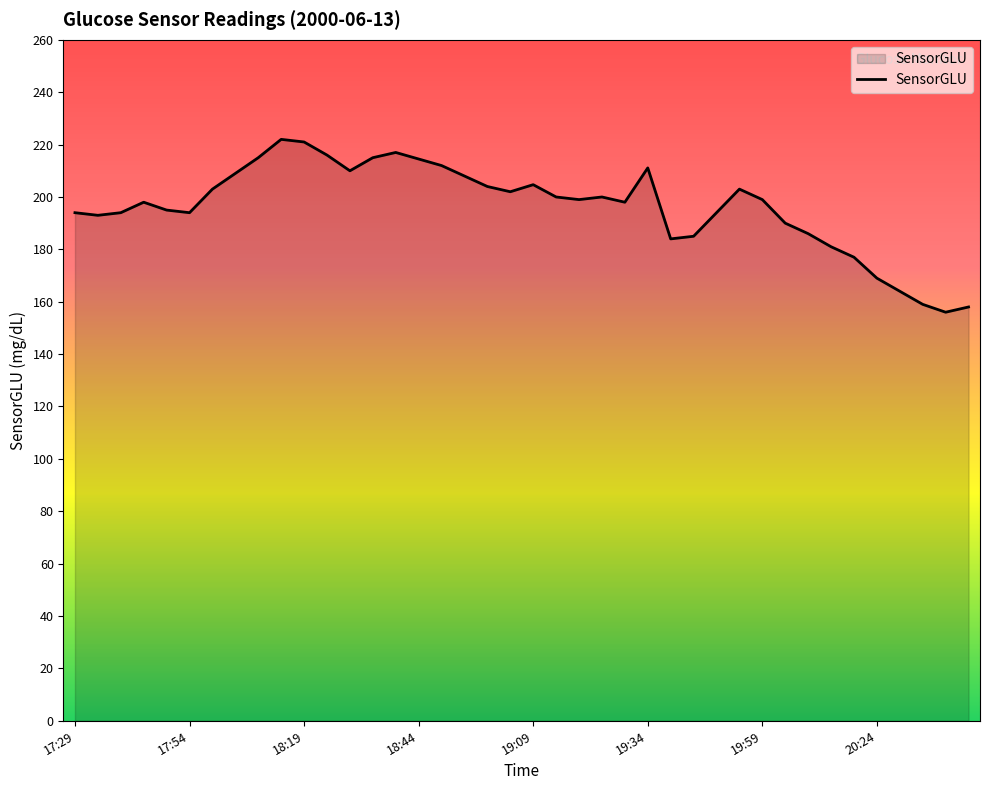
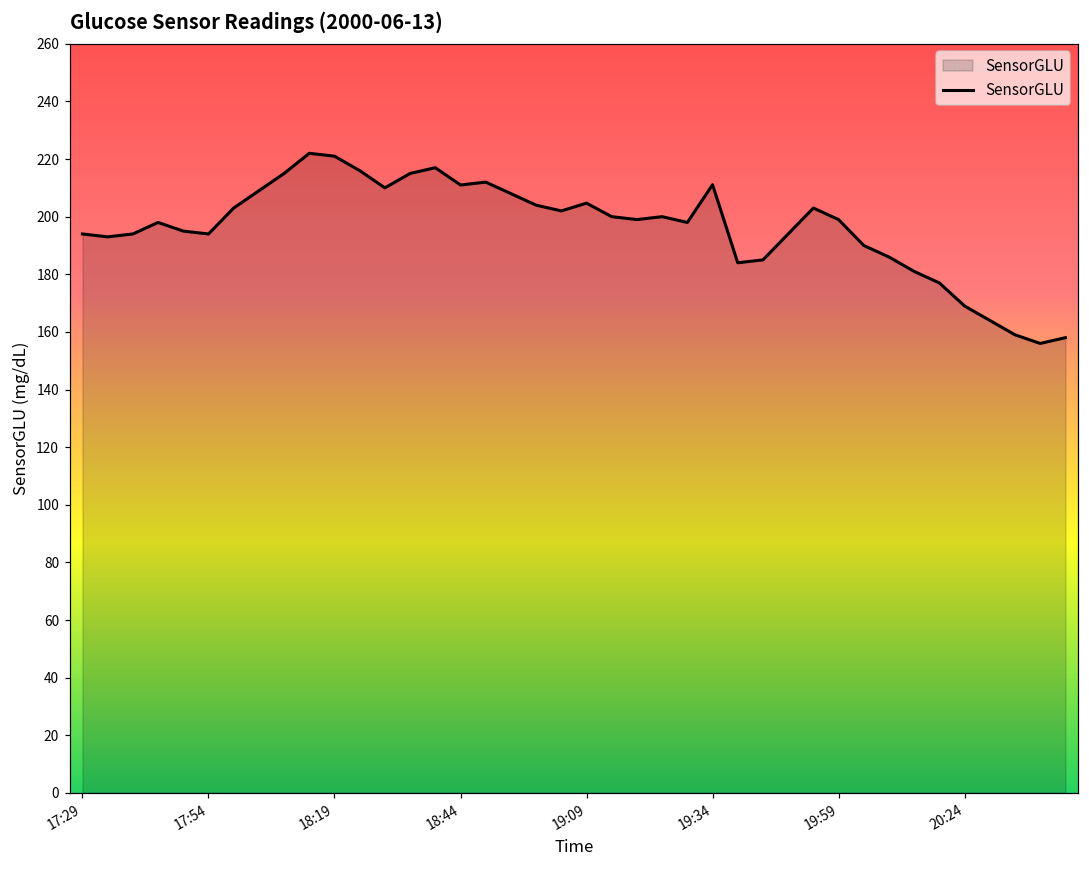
18:44: 215 -> 211
